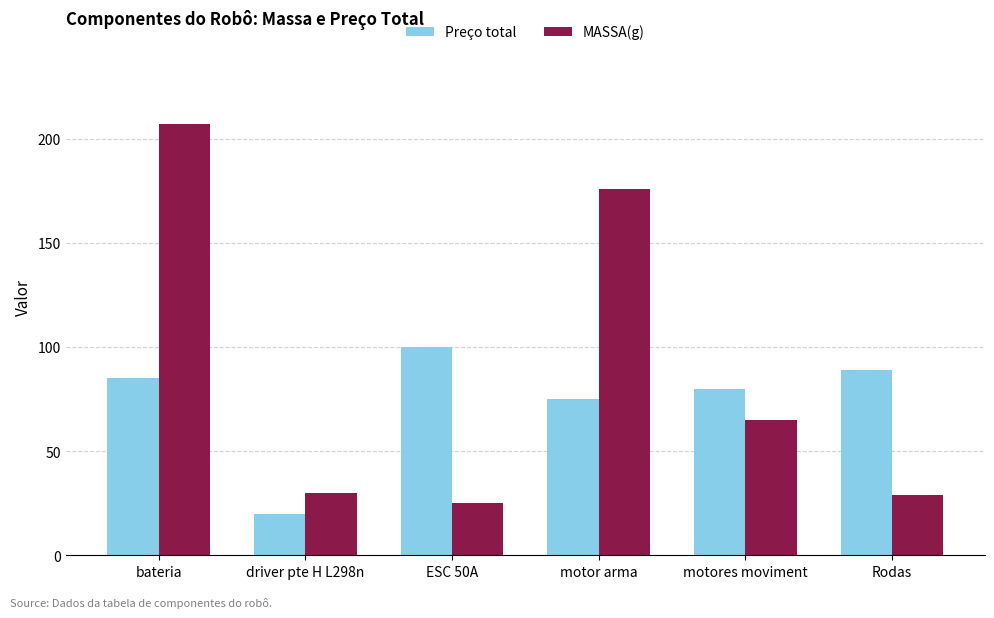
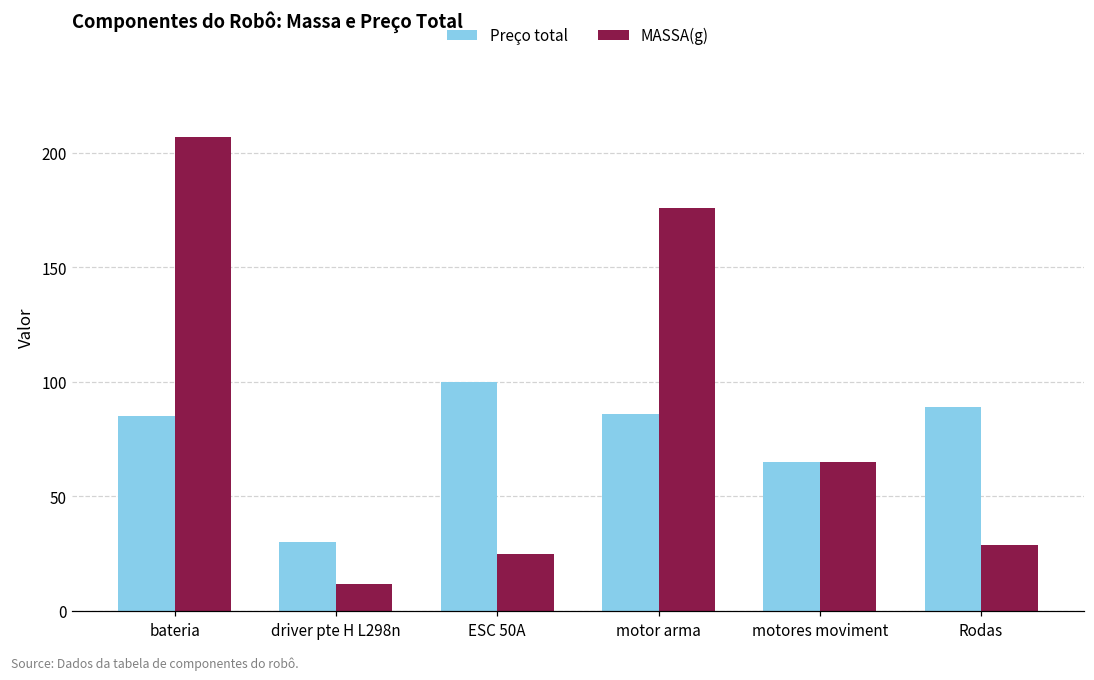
Preço total, driver pte H L298n: 20 -> 30
MASSA(g), driver pte H L298n: 30 -> 12
Preço total, motor arma: 75 -> 86
Preço total, motores moviment: 80 -> 65
